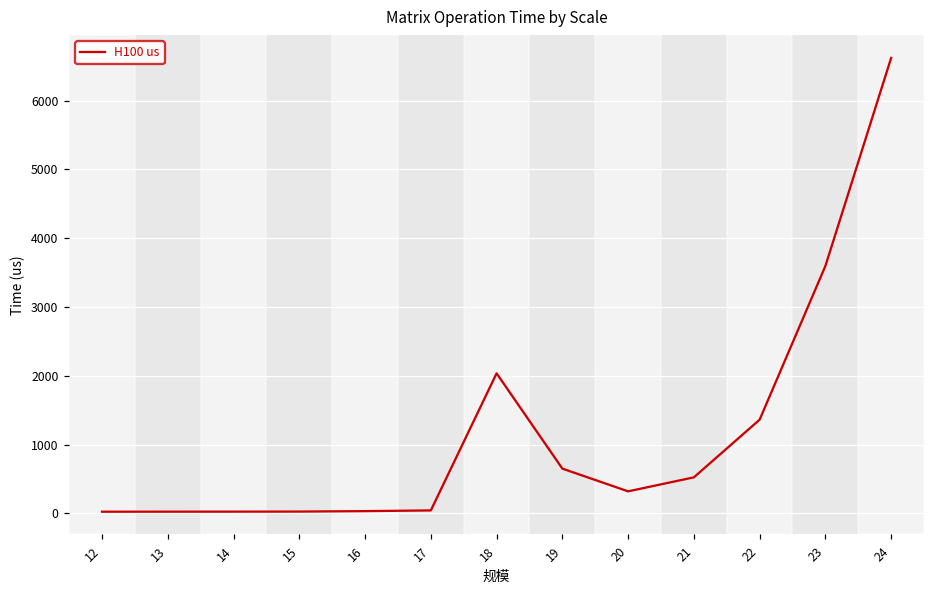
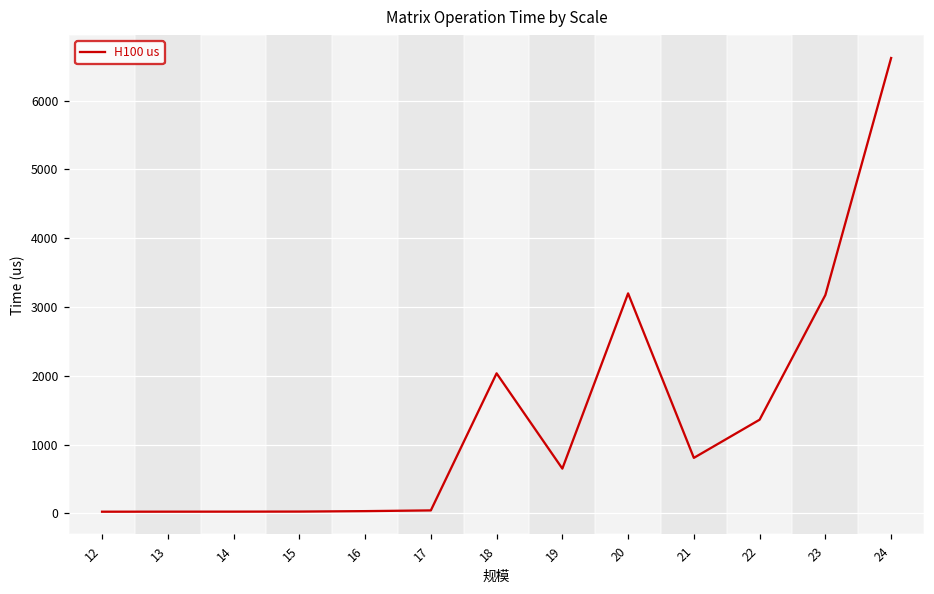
20: 300 -> 3200
21: 500 -> 800
23: 3600 -> 3200
